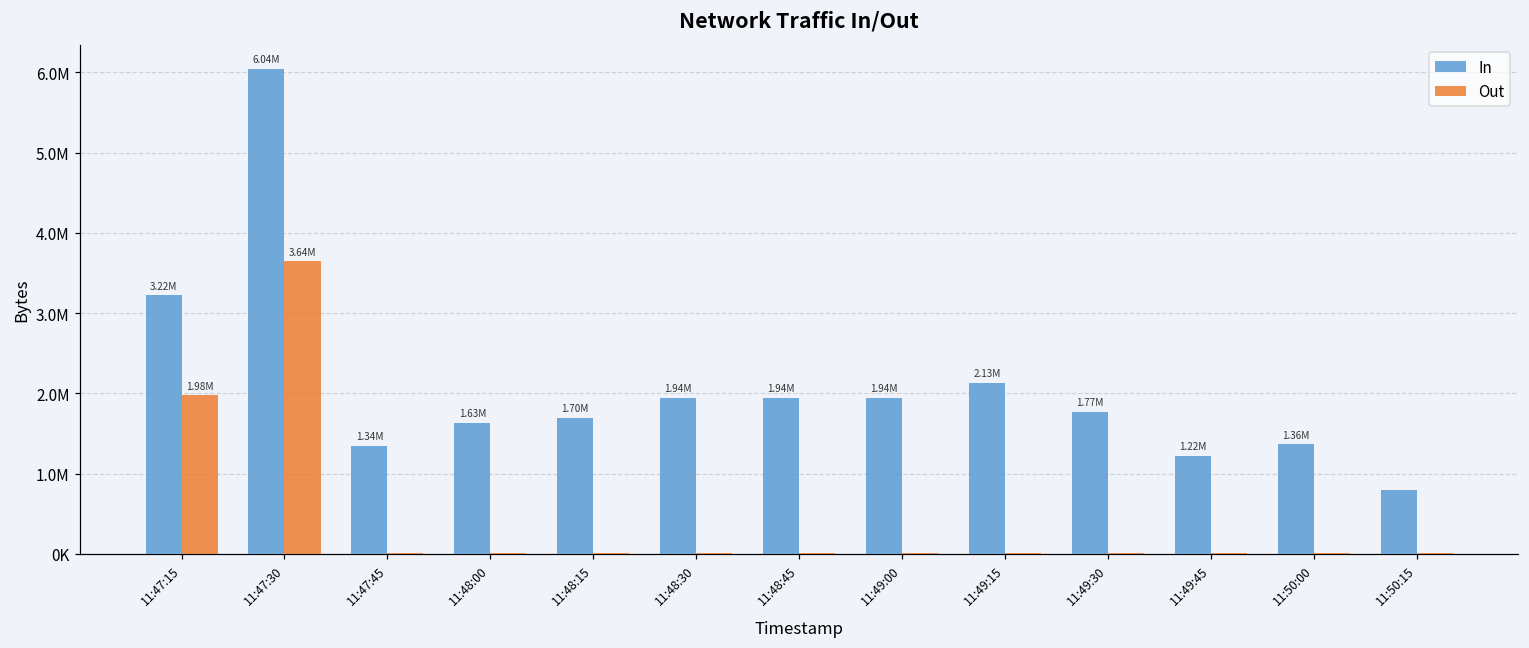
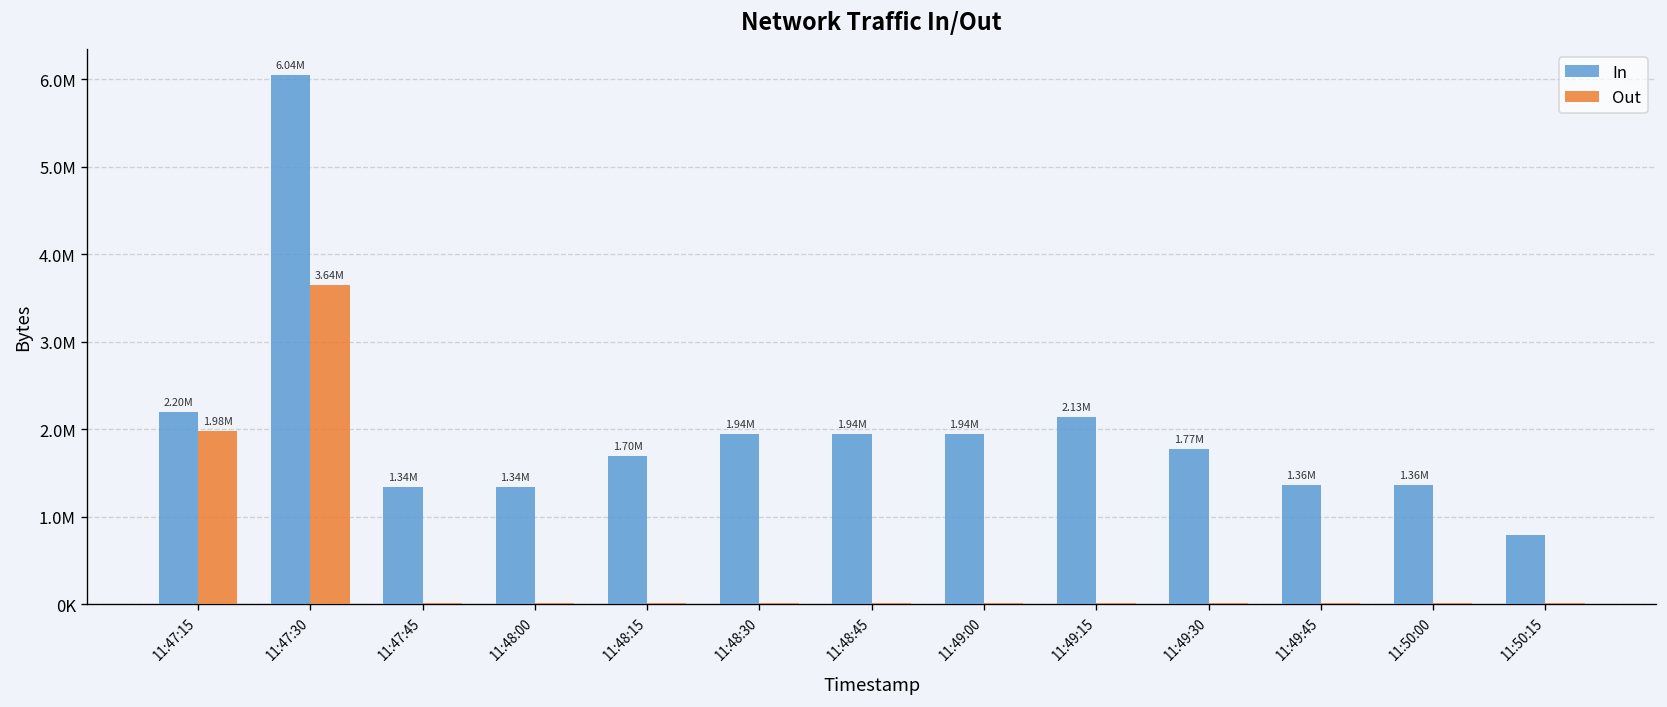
In, 11:47:15: 3.22M -> 2.20M
In, 11:48:00: 1.63M -> 1.34M
In, 11:49:45: 1.22M -> 1.36M
